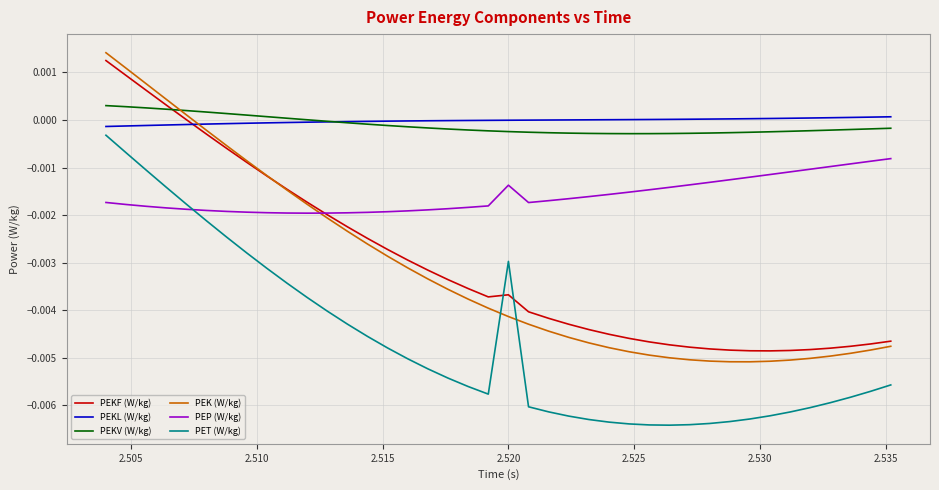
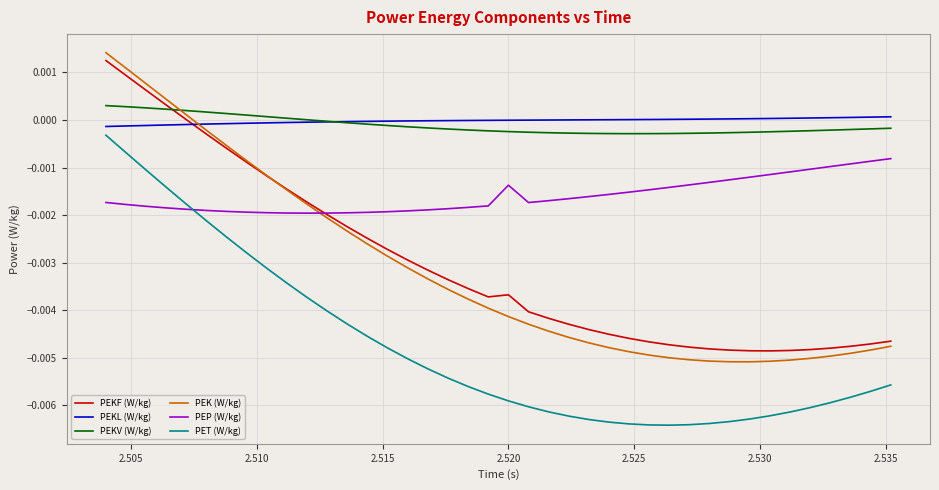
PET (W/kg), 2.520: -0.0030 -> -0.0059
